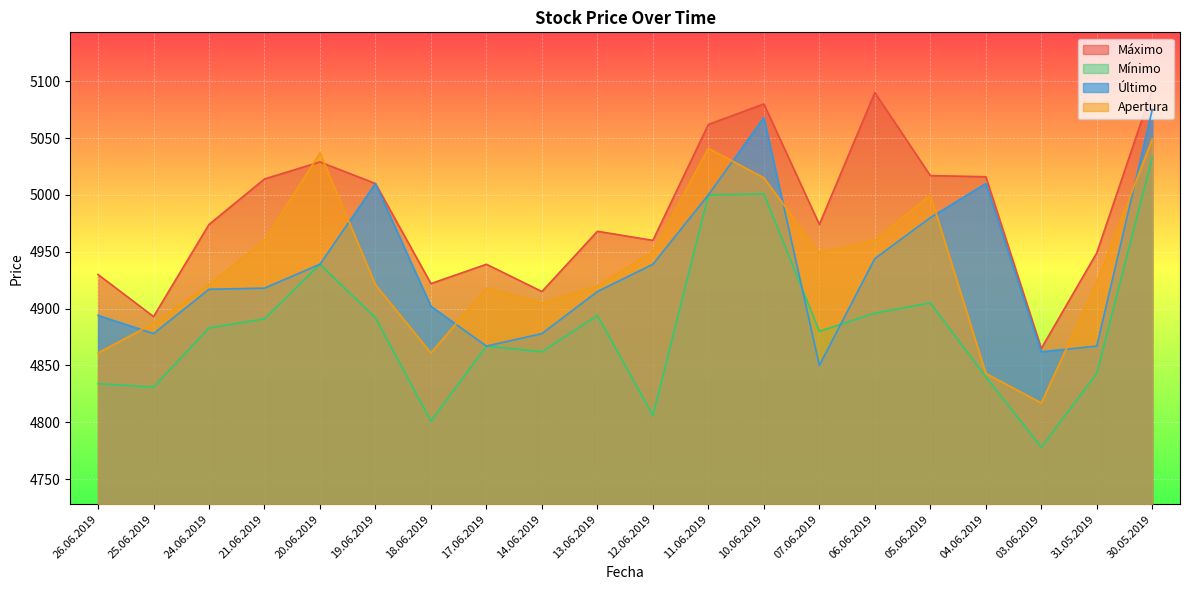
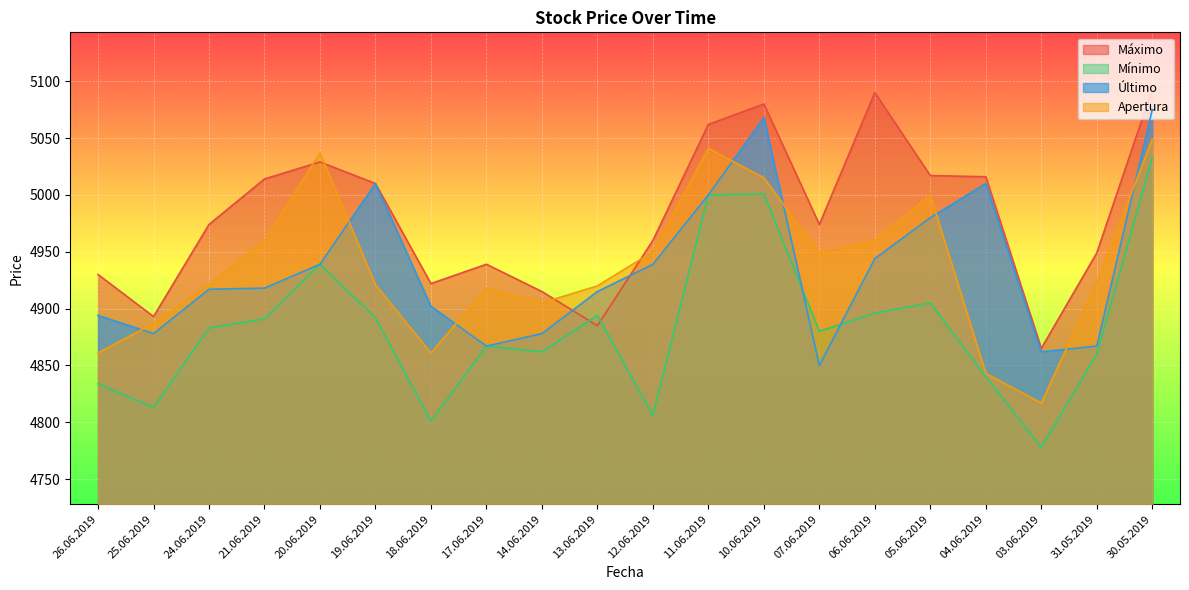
Mínimo, 25.06.2019: 4831 -> 4813
Máximo, 13.06.2019: 4968 -> 4885
Mínimo, 31.05.2019: 4843 -> 4860
